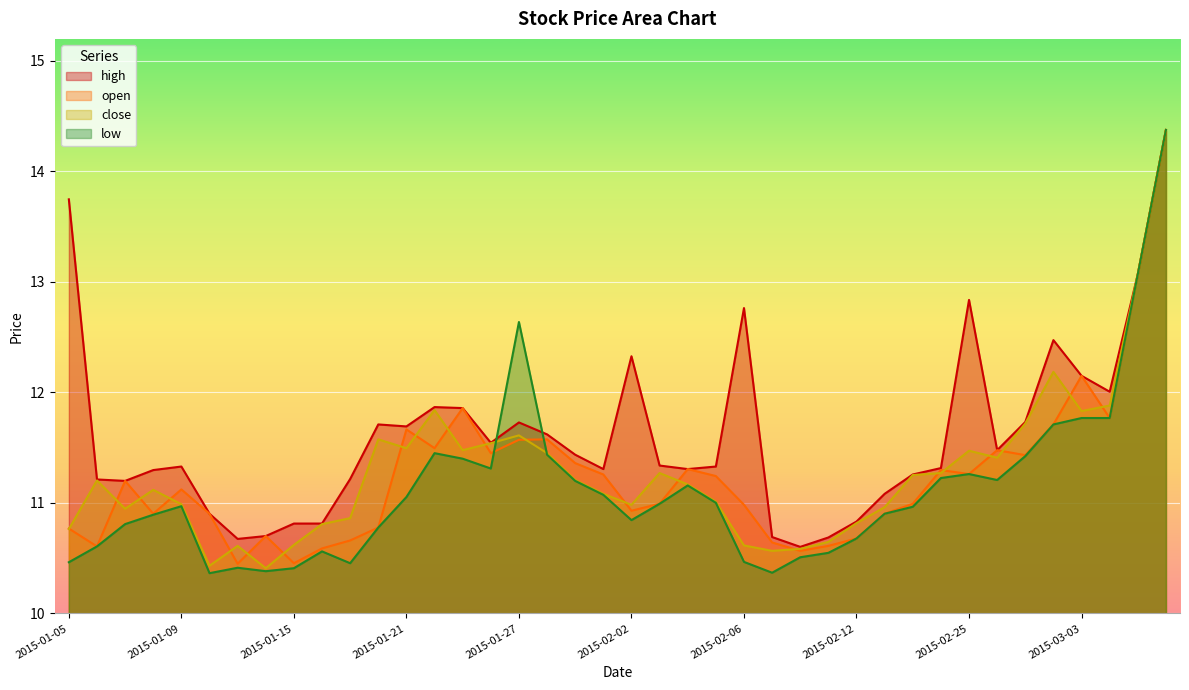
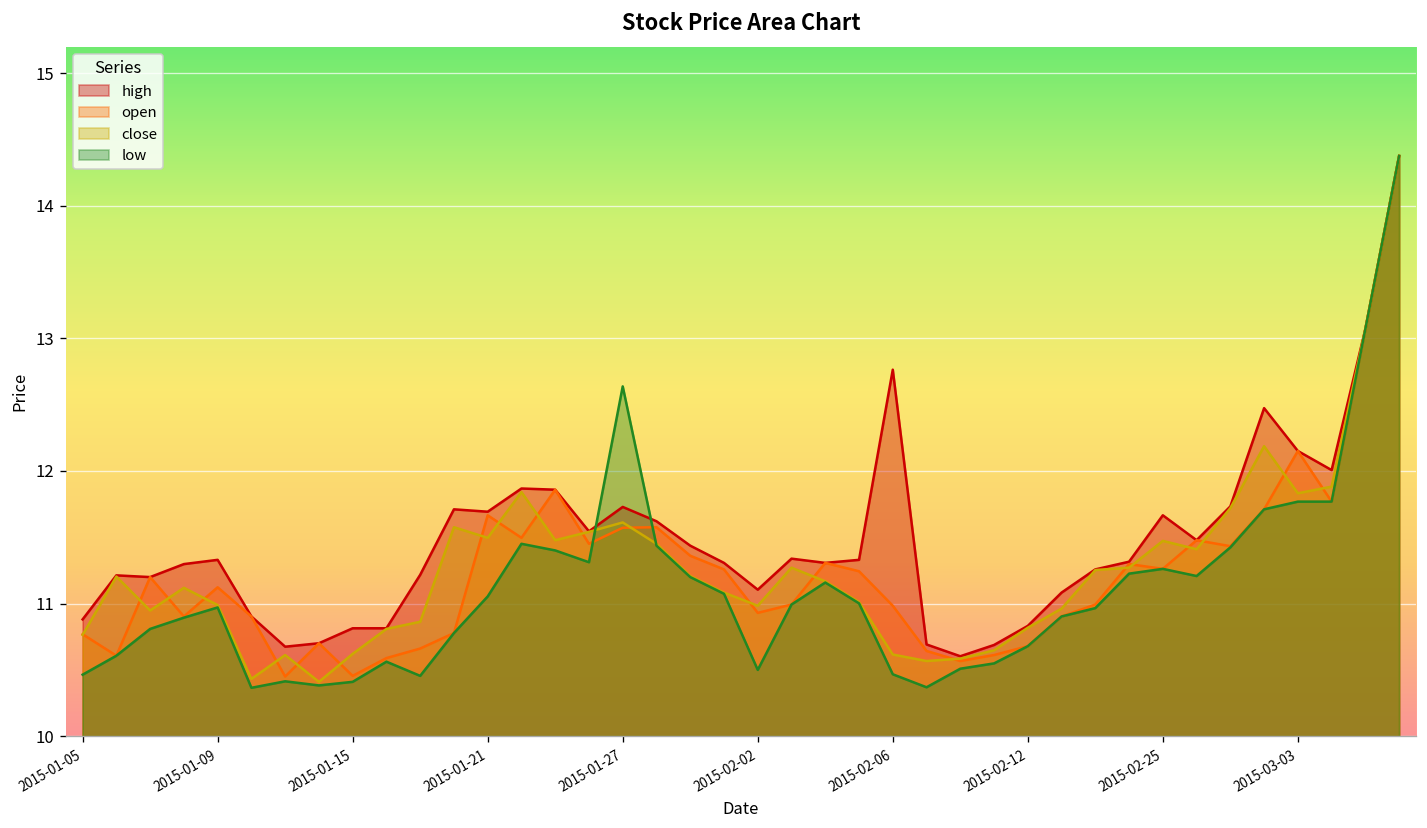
high, 2015-01-05: 13.75 -> 10.88
high, 2015-02-02: 12.33 -> 11.11
low, 2015-02-02: 10.85 -> 10.50
high, 2015-02-25: 12.84 -> 11.67
